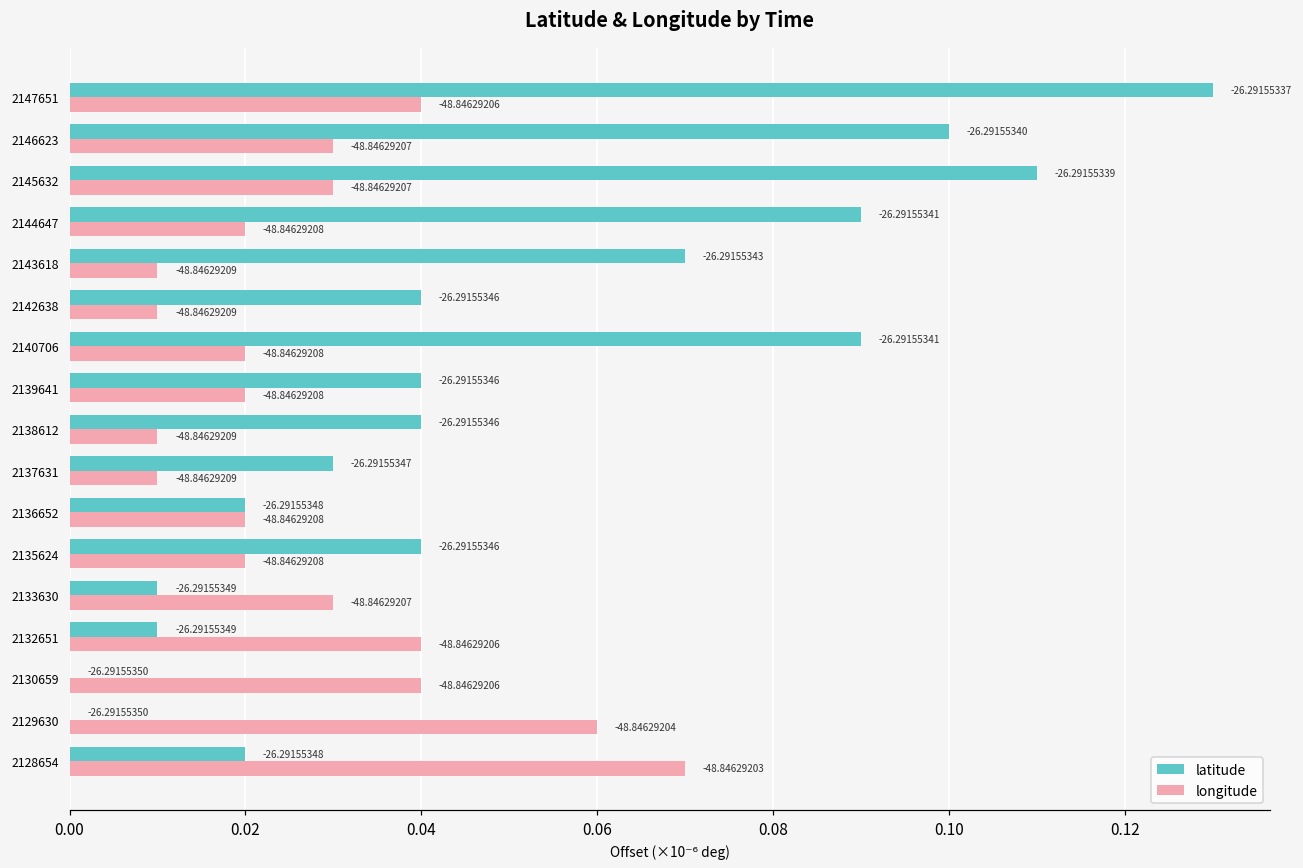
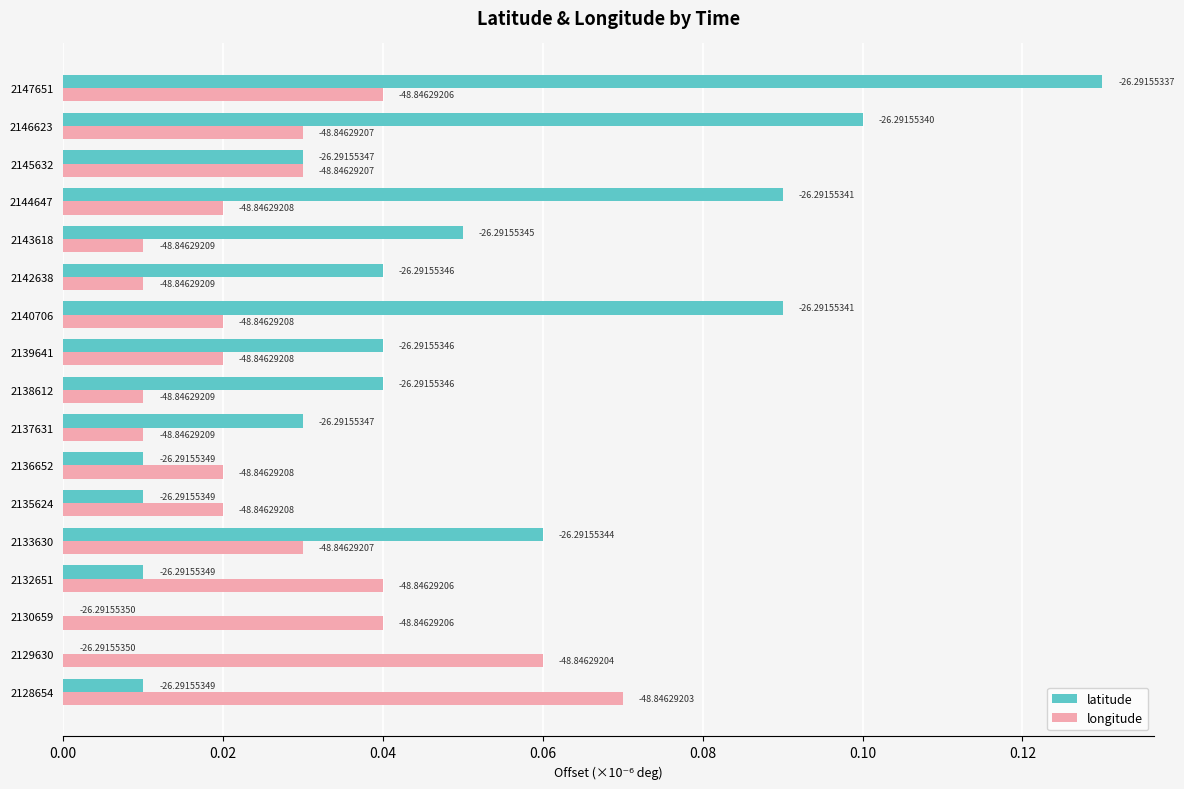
latitude, 2145632: -26.29155339 -> -26.29155347
latitude, 2143618: -26.29155343 -> -26.29155345
latitude, 2136652: -26.29155348 -> -26.29155349
latitude, 2135624: -26.29155346 -> -26.29155349
latitude, 2133630: -26.29155349 -> -26.29155344
latitude, 2128654: -26.29155348 -> -26.29155349
